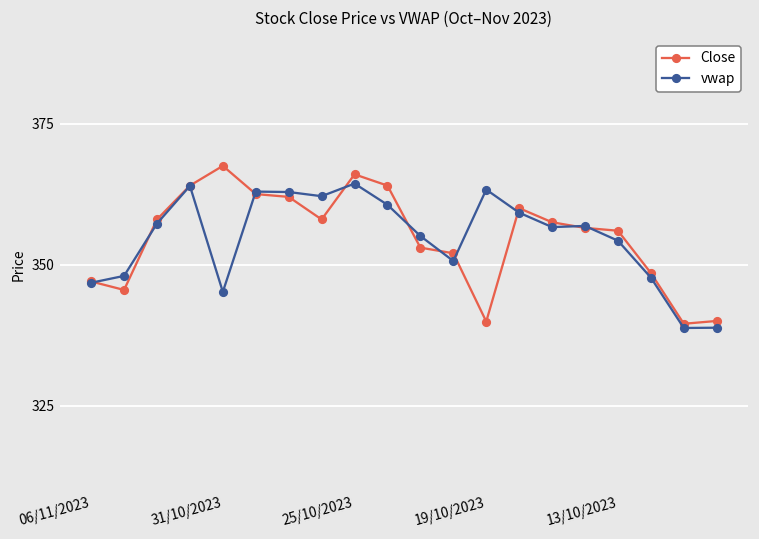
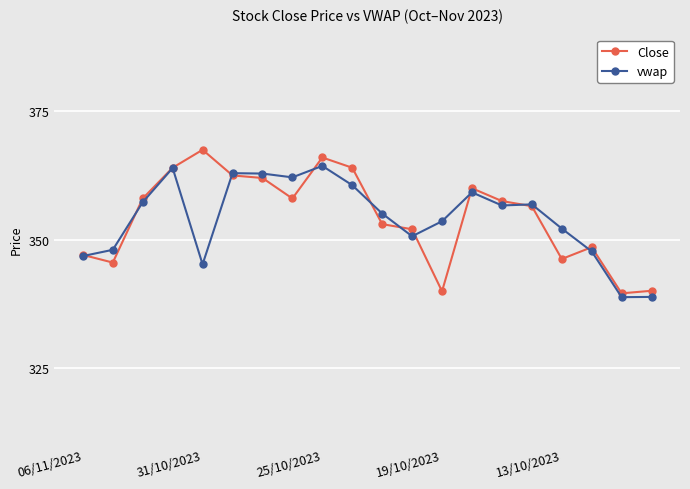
vwap, 19/10/2023: 363 -> 354
Close, 13/10/2023: 356 -> 346
vwap, 13/10/2023: 354 -> 352
